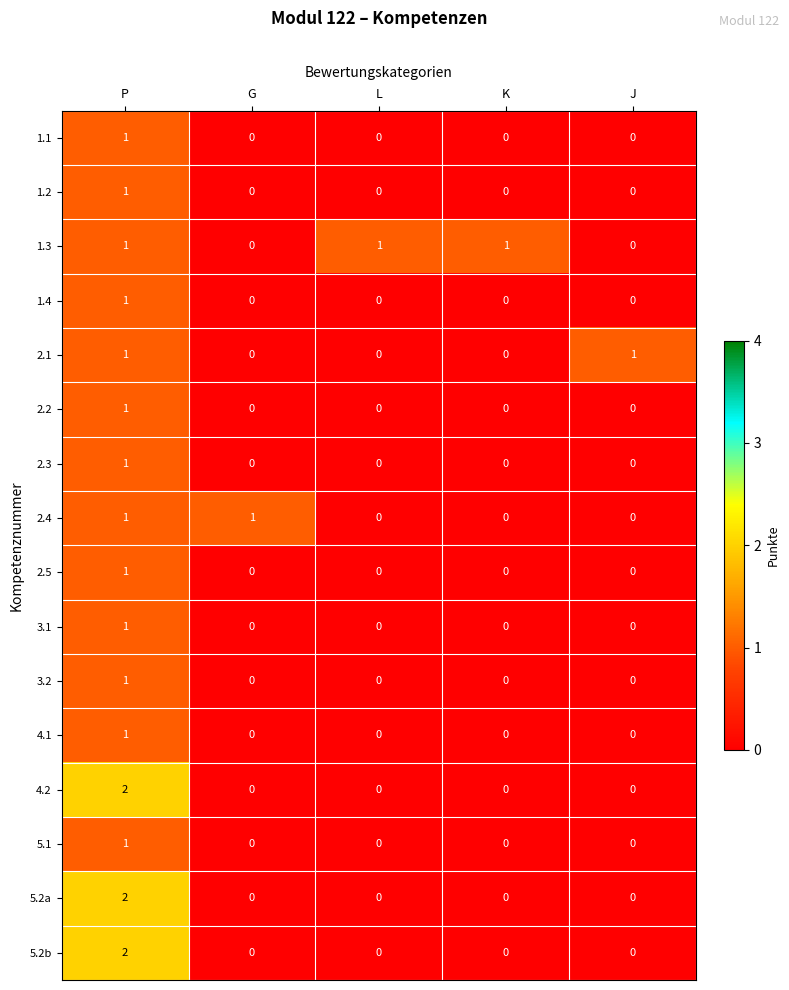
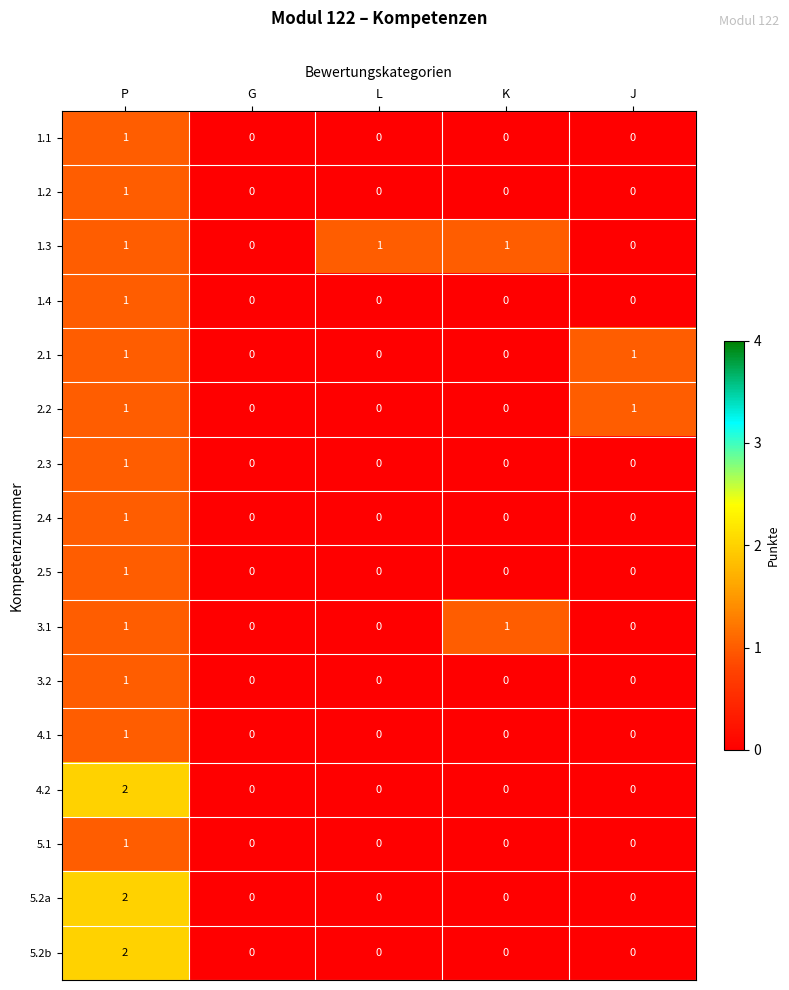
2.2, J: 0 -> 1
2.4, G: 1 -> 0
3.1, K: 0 -> 1
